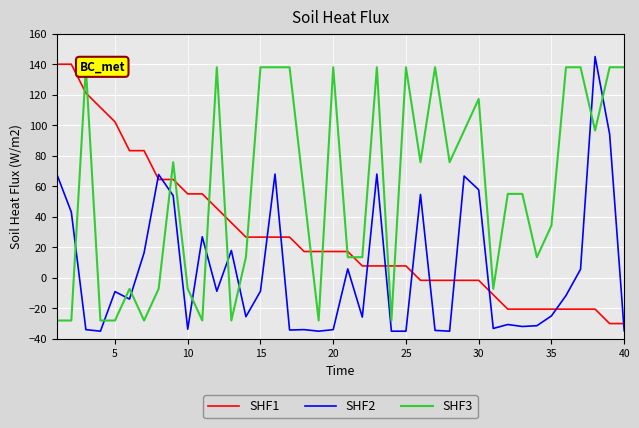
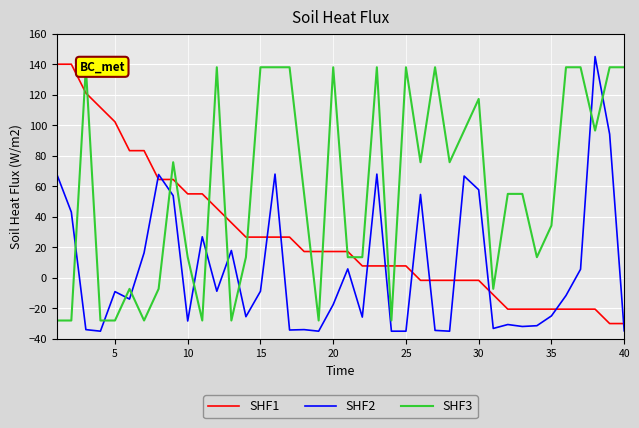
SHF2, 10: -34 -> -28
SHF3, 10: -7 -> 14
SHF2, 20: -34 -> -18
